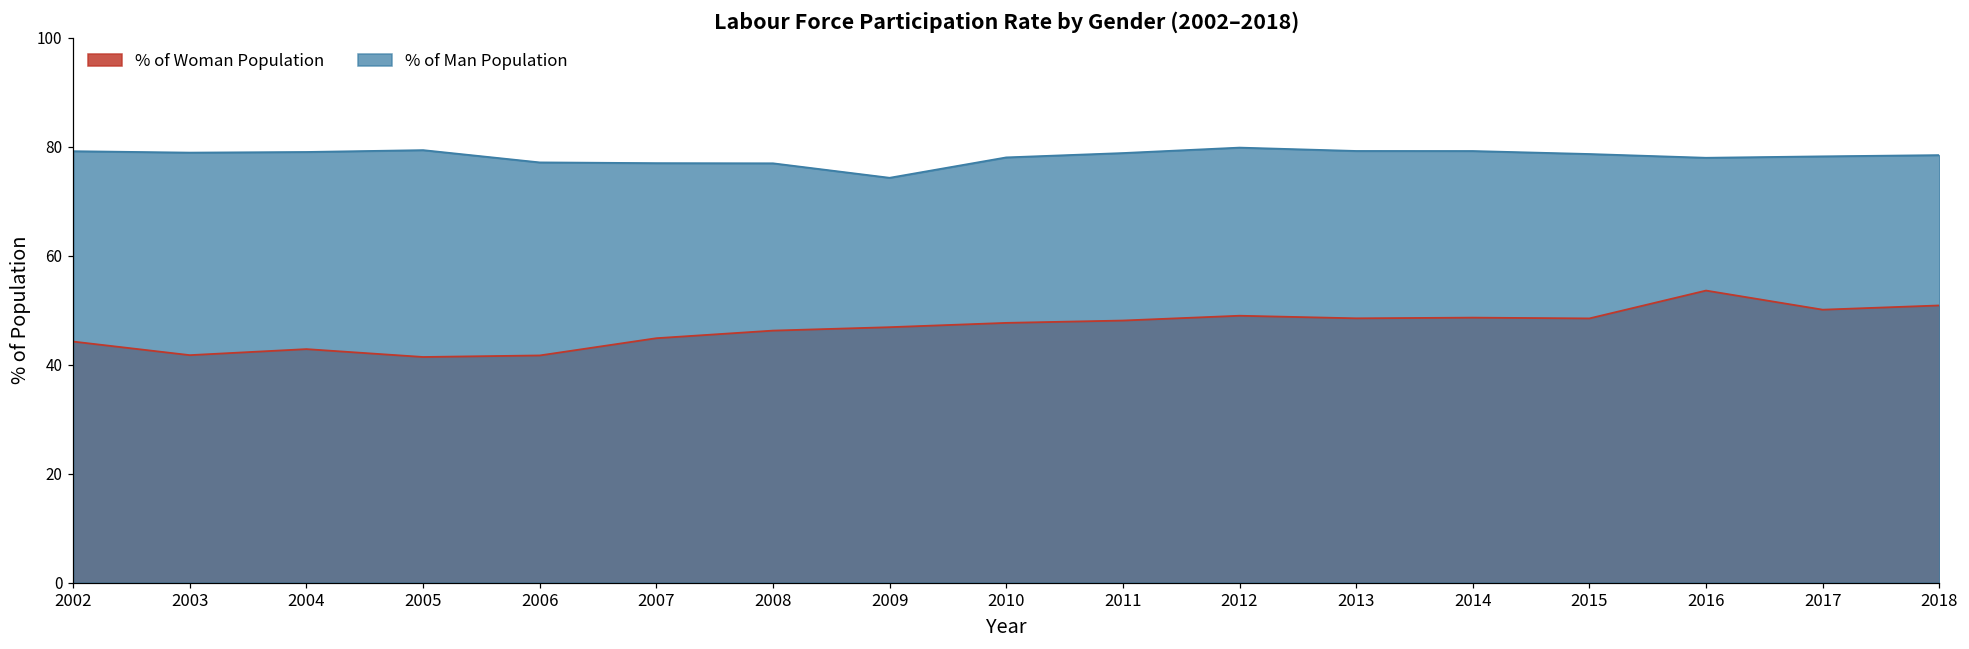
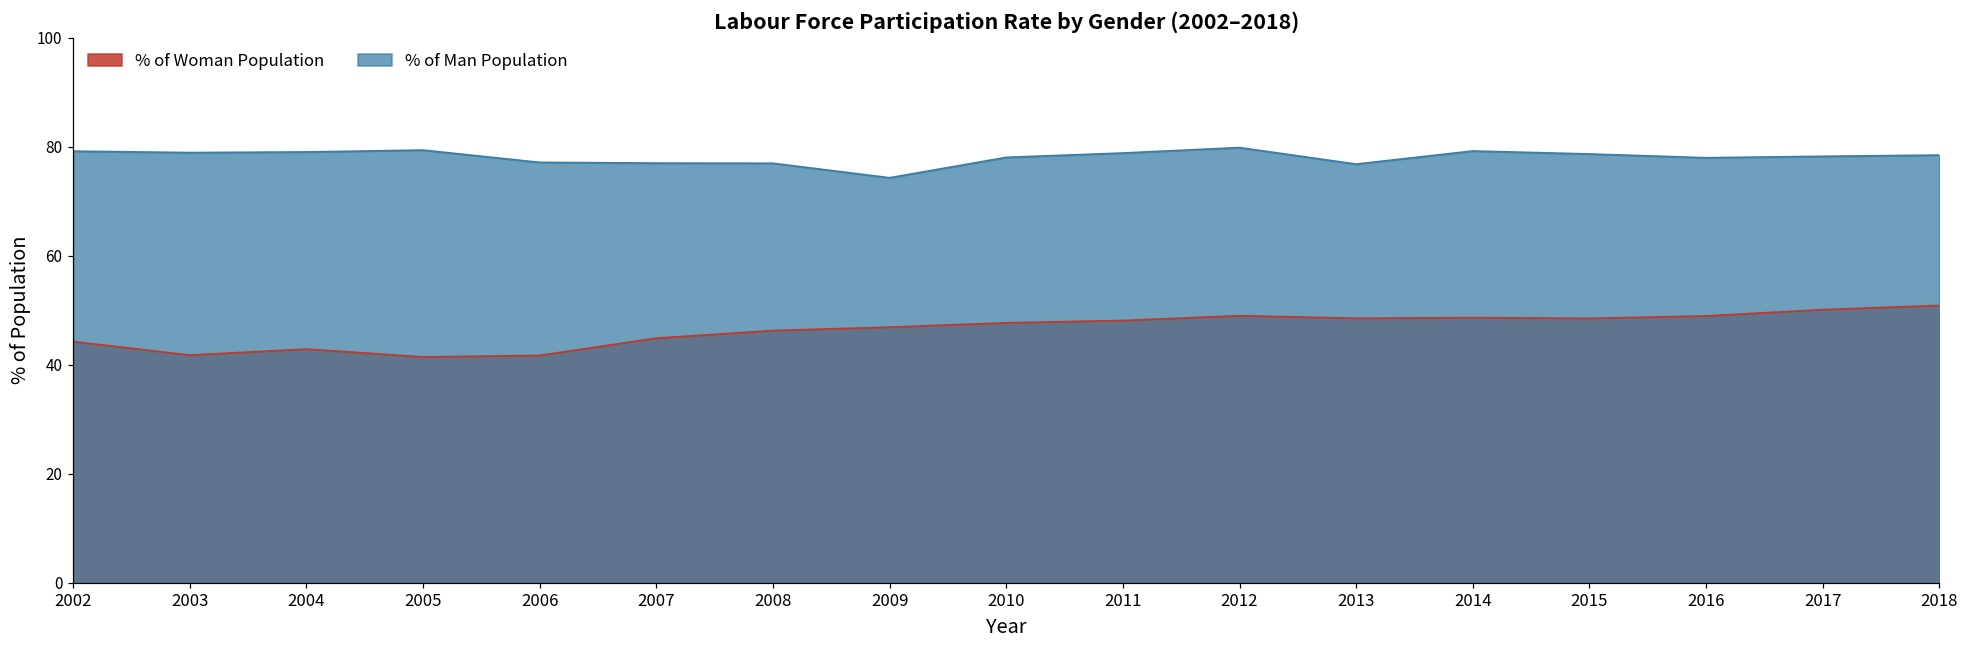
% of Man Population, 2013: 79 -> 77
% of Woman Population, 2016: 54 -> 49
